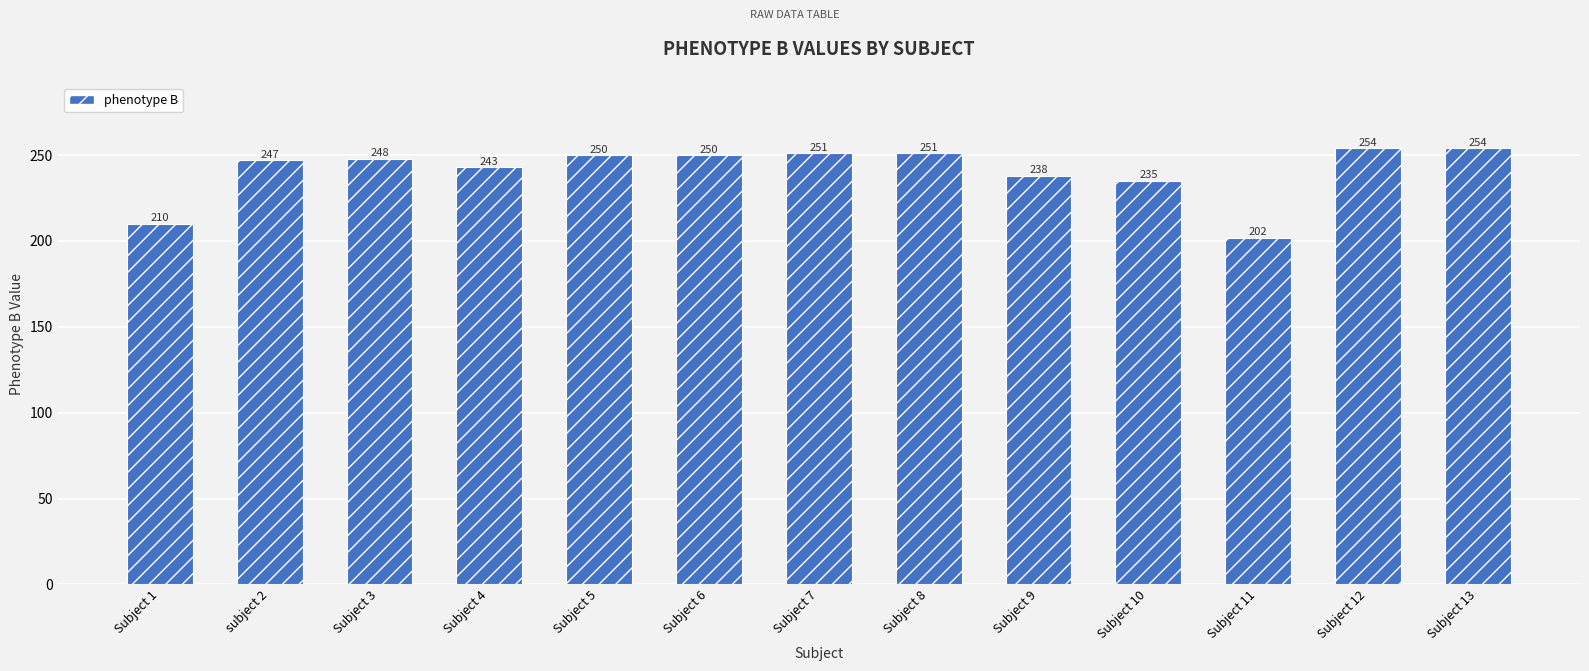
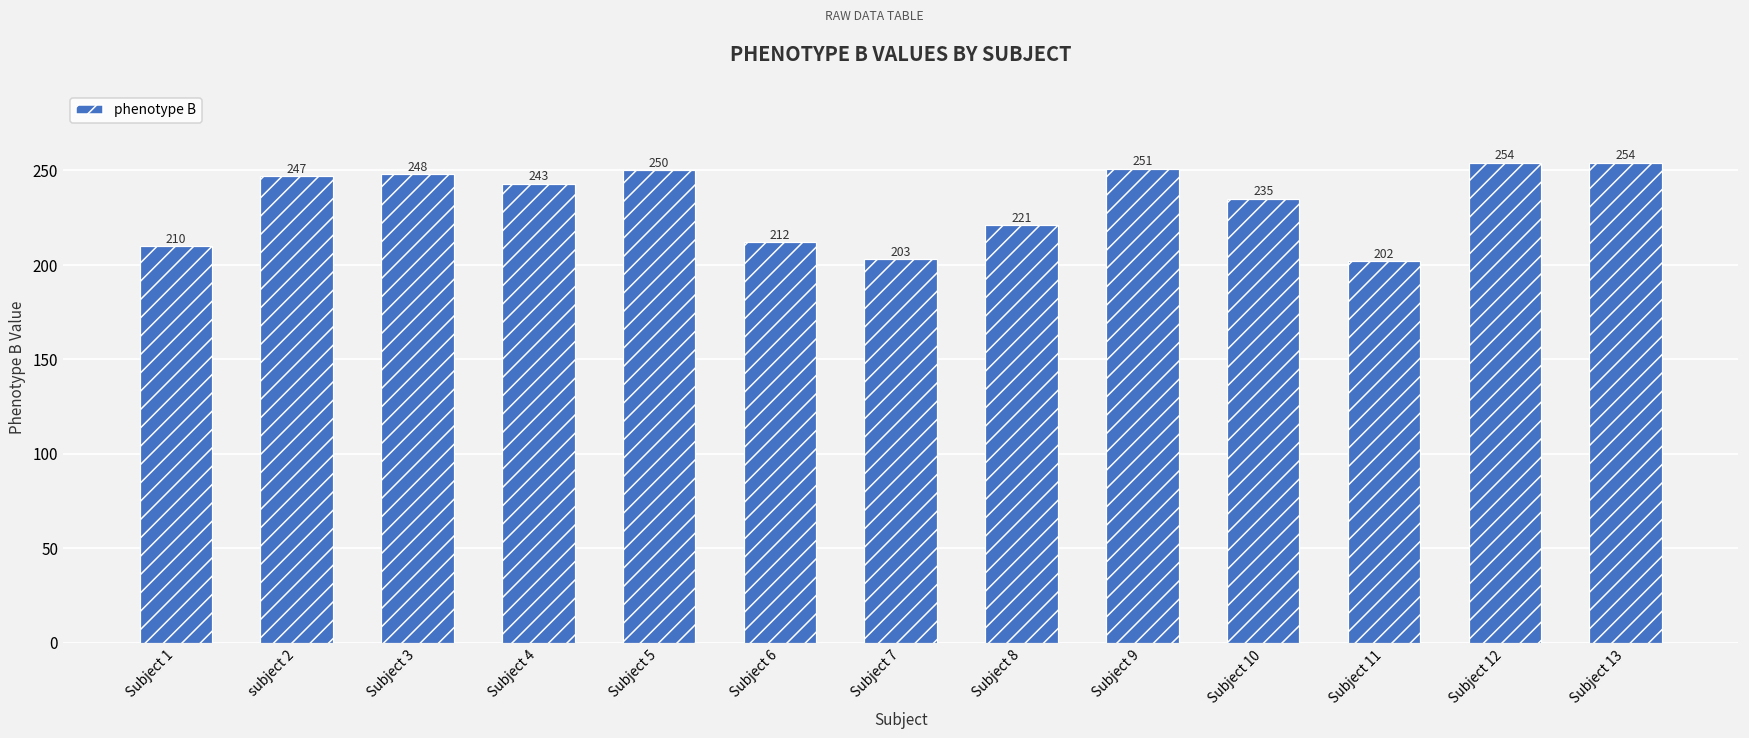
Subject 6: 250 -> 212
Subject 7: 251 -> 203
Subject 8: 251 -> 221
Subject 9: 238 -> 251
